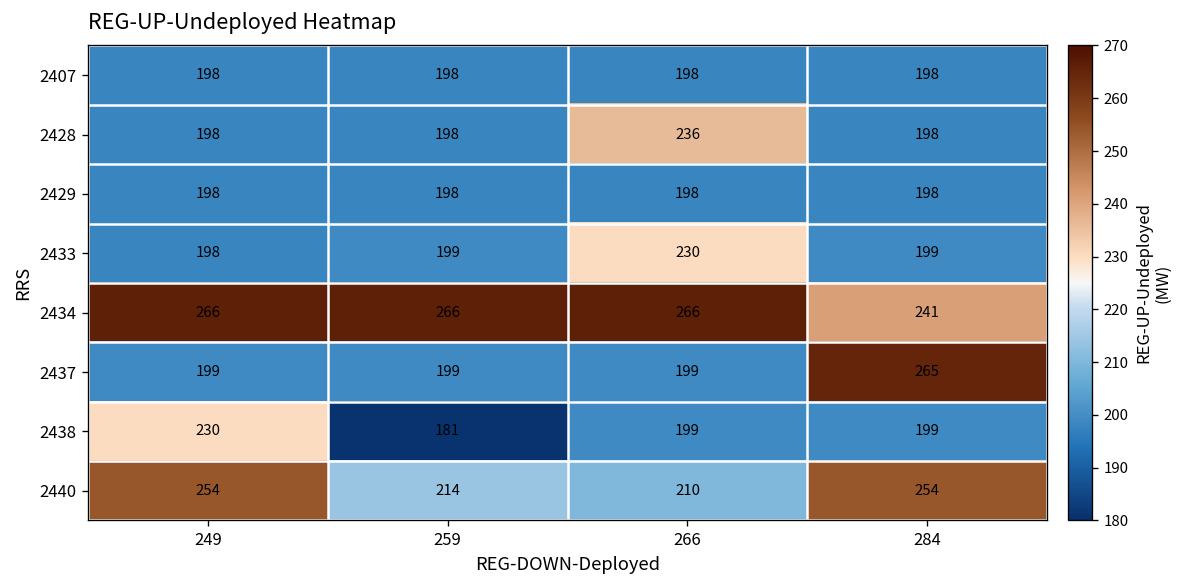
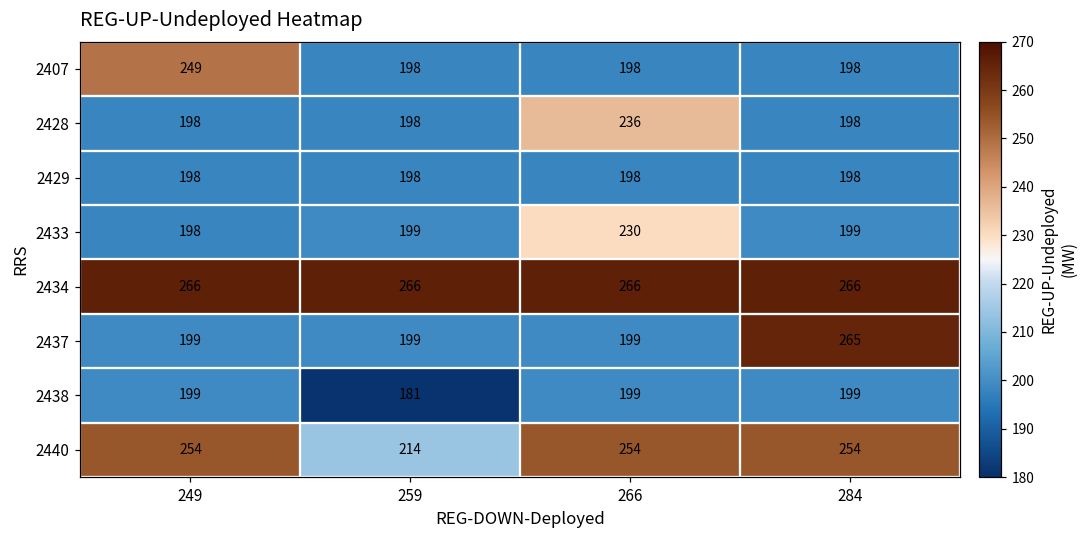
2407, 249: 198 -> 249
2434, 284: 241 -> 266
2438, 249: 230 -> 199
2440, 266: 210 -> 254
